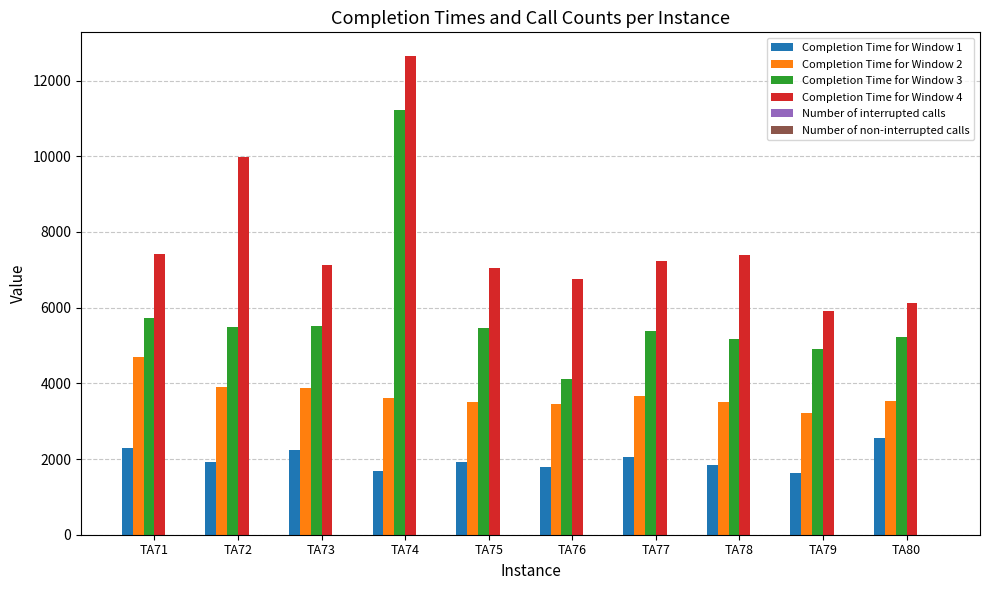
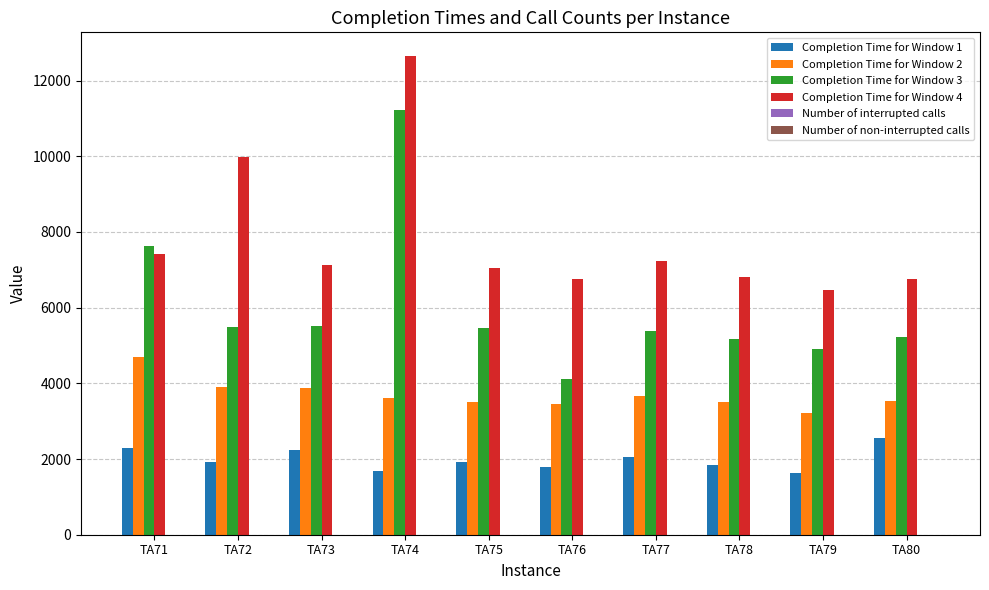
Completion Time for Window 3, TA71: 5700 -> 7600
Completion Time for Window 4, TA78: 7400 -> 6800
Completion Time for Window 4, TA79: 5900 -> 6500
Completion Time for Window 4, TA80: 6100 -> 6800
